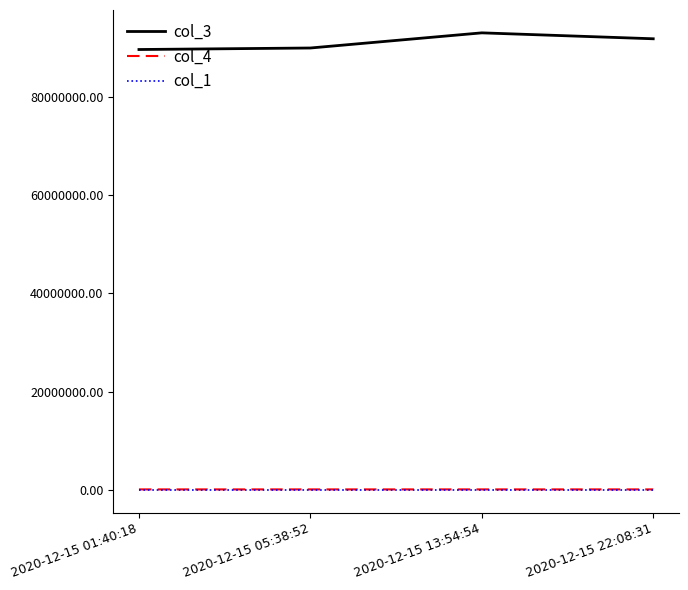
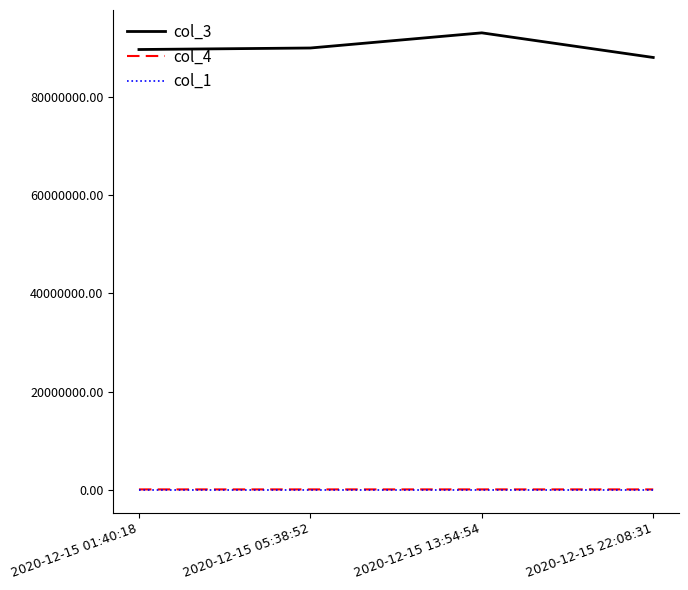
col_3, 2020-12-15 22:08:31: 92000000 -> 88000000
